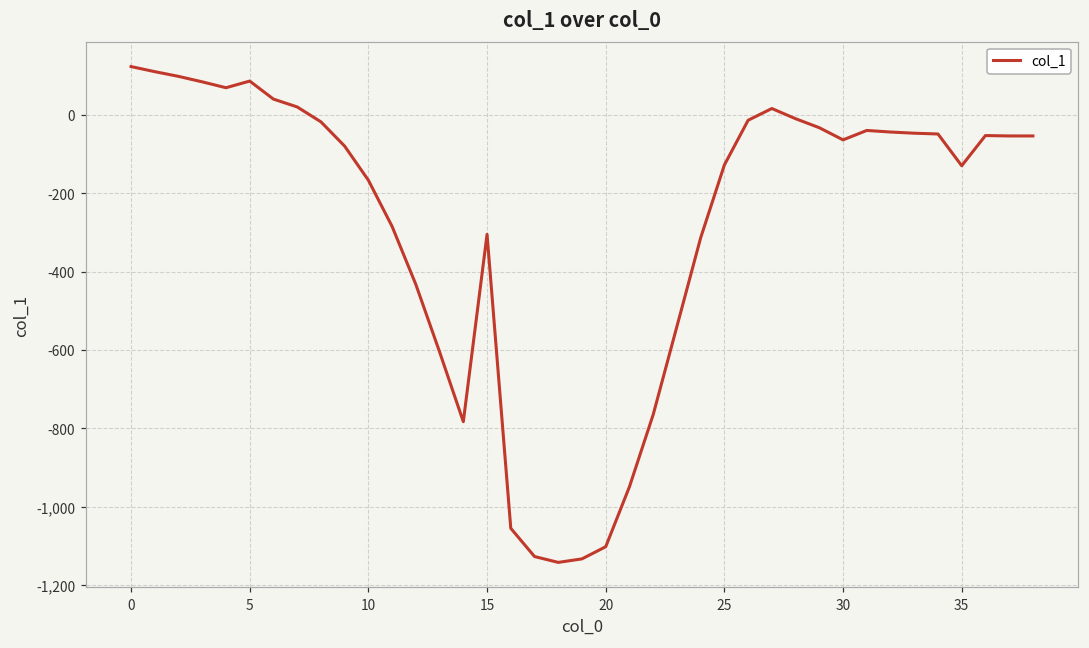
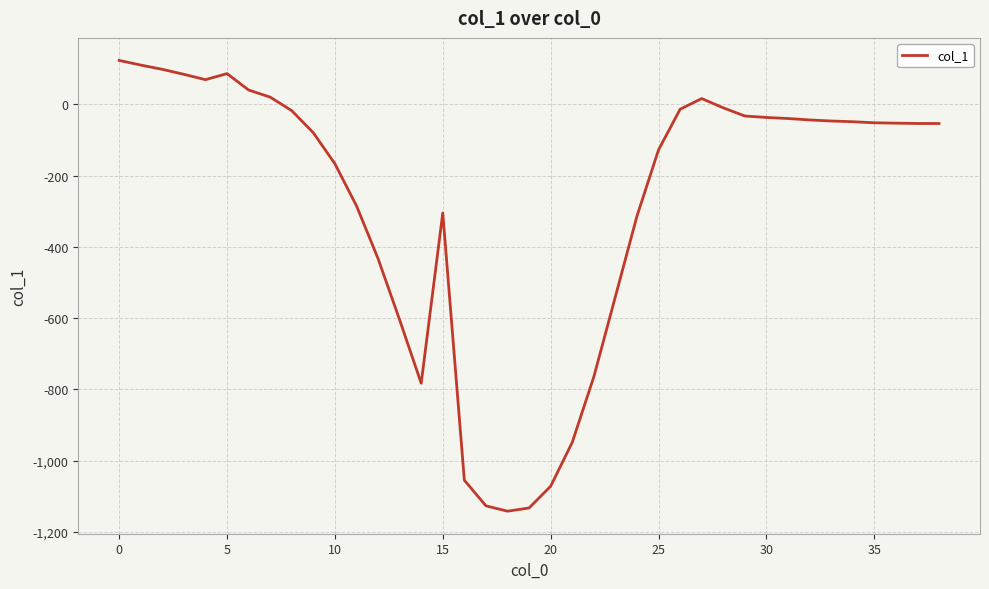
20: -1,100 -> -1,070
30: -60 -> -40
35: -130 -> -50
